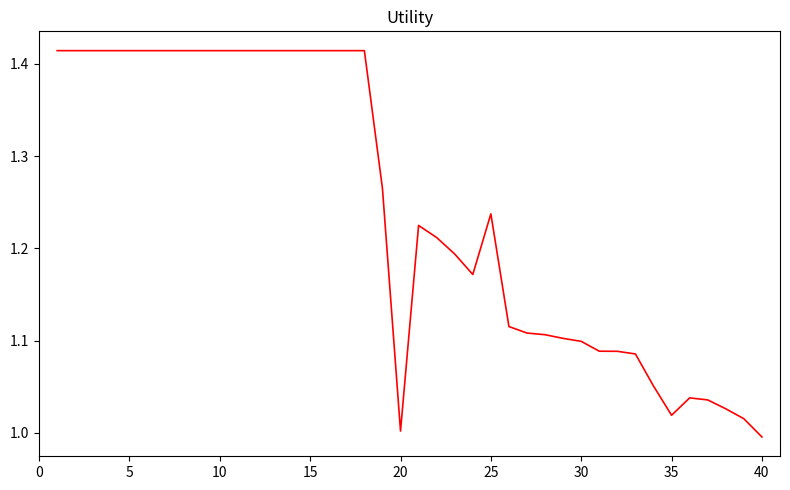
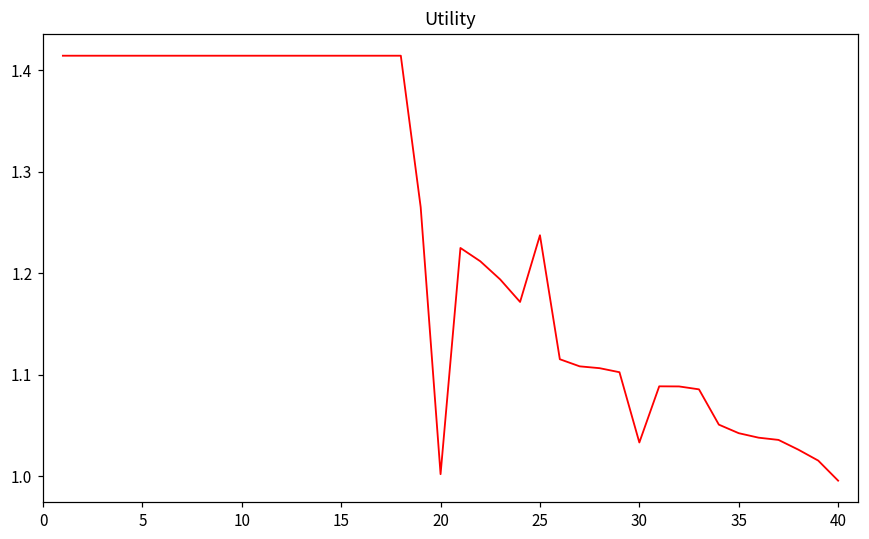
30: 1.10 -> 1.03
35: 1.02 -> 1.04
